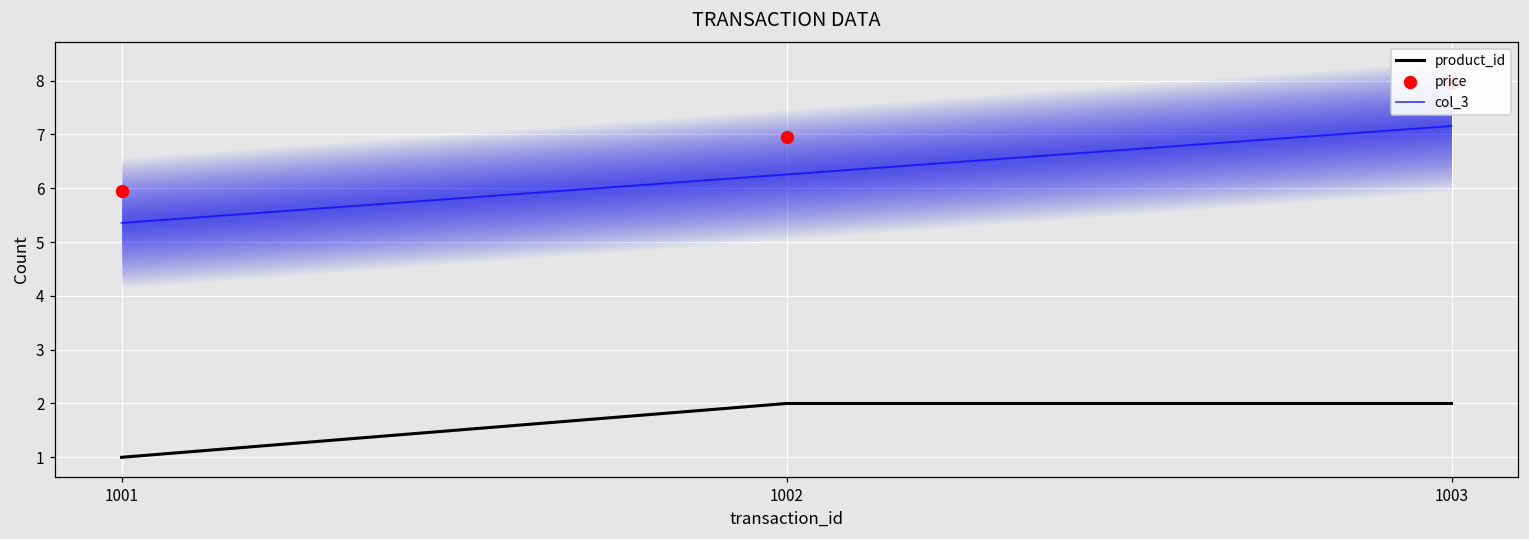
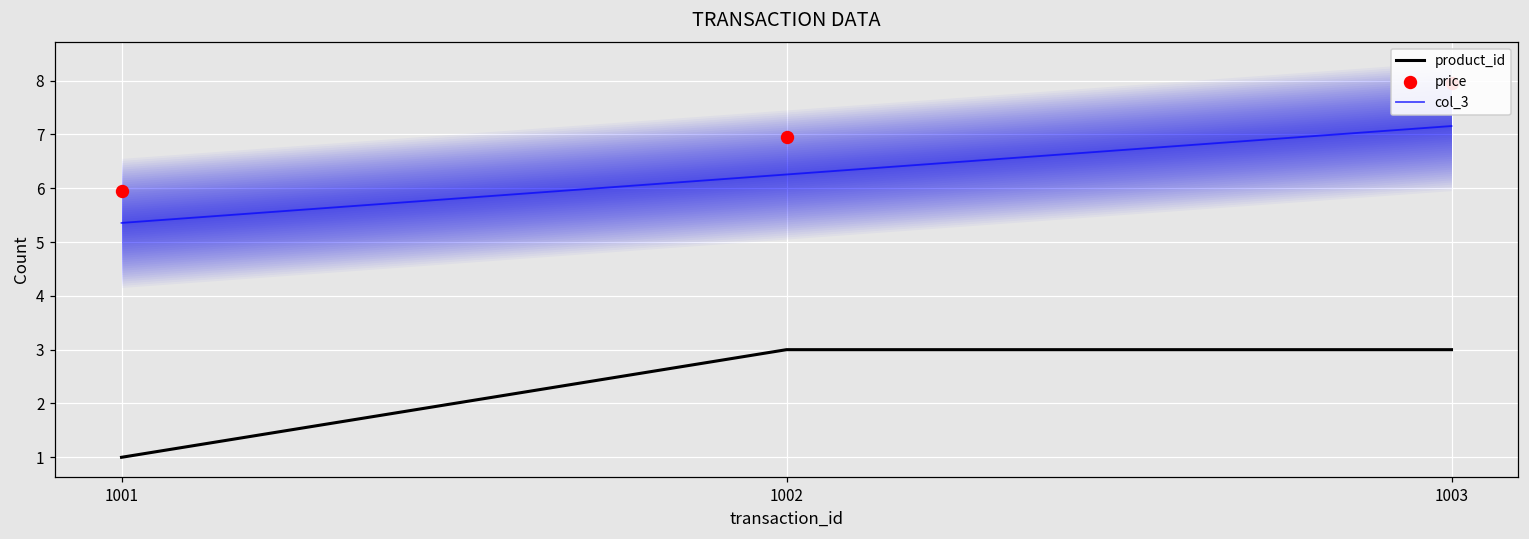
product_id, 1002: 2 -> 3
product_id, 1003: 2 -> 3
